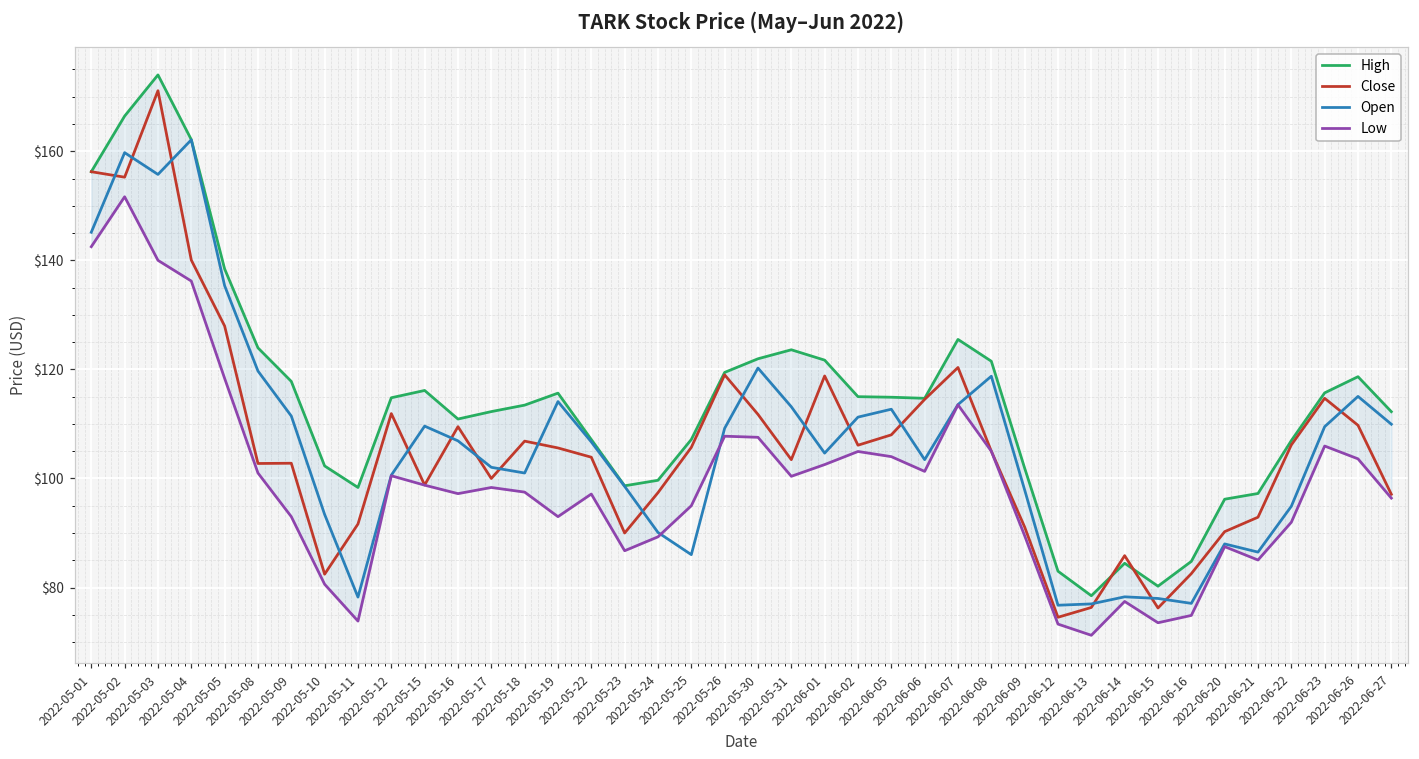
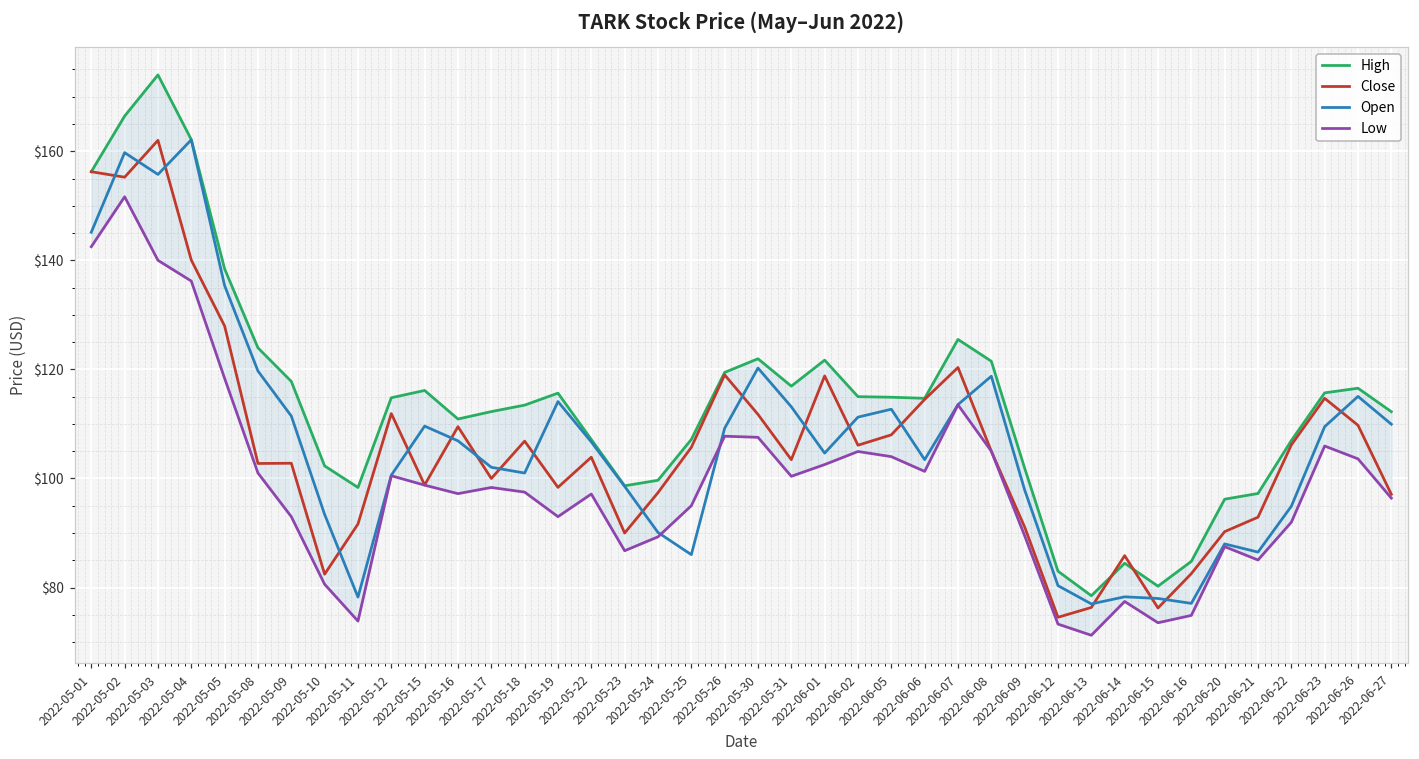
Close, 2022-05-03: $171 -> $162
Close, 2022-05-19: $106 -> $98
High, 2022-05-31: $124 -> $117
Open, 2022-06-12: $77 -> $80
High, 2022-06-26: $119 -> $117
